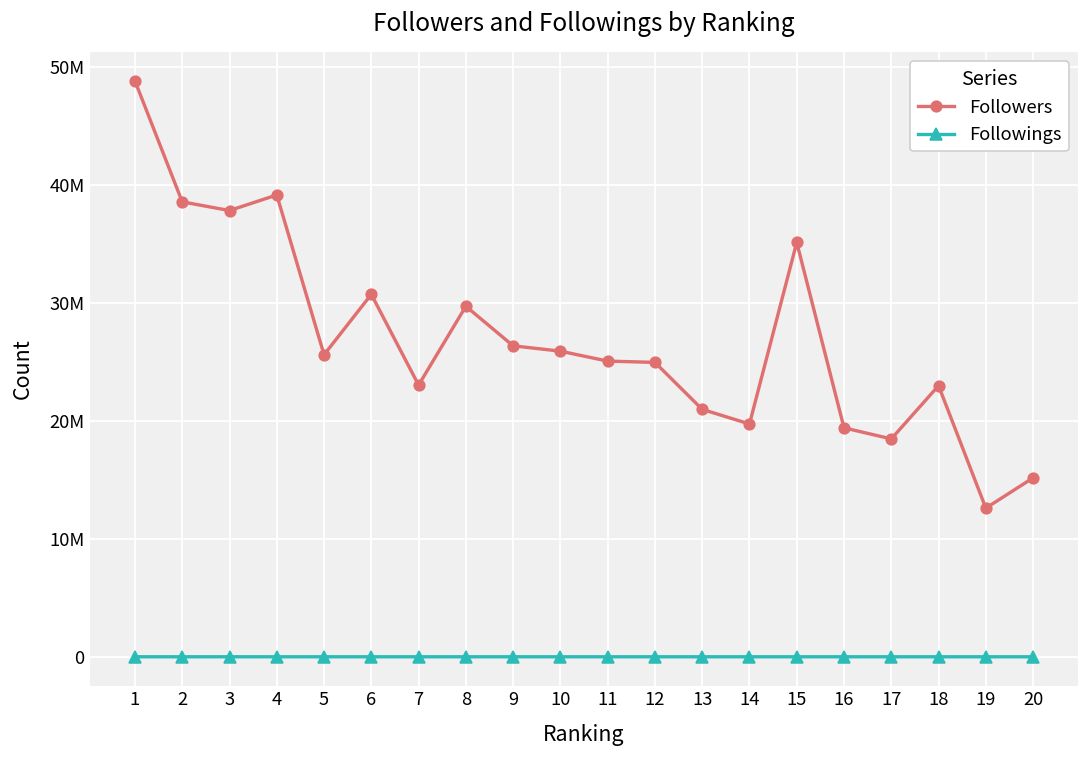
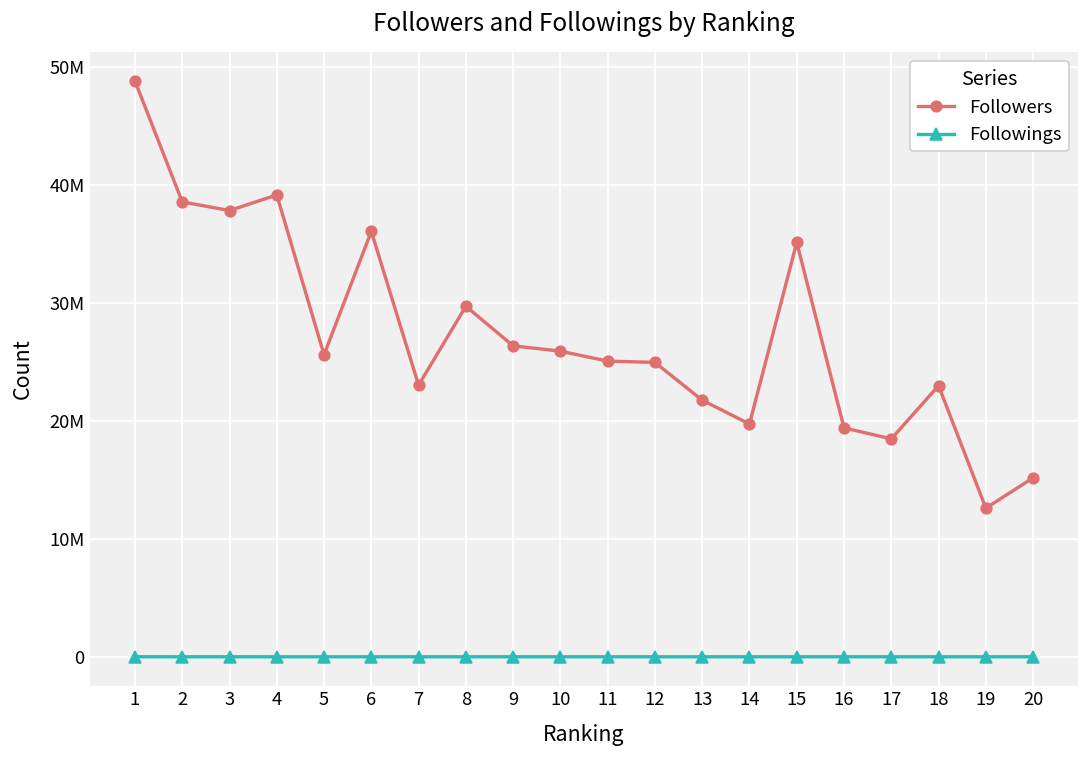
Followers, 6: 30700000 -> 36000000
Followers, 13: 21000000 -> 21700000
